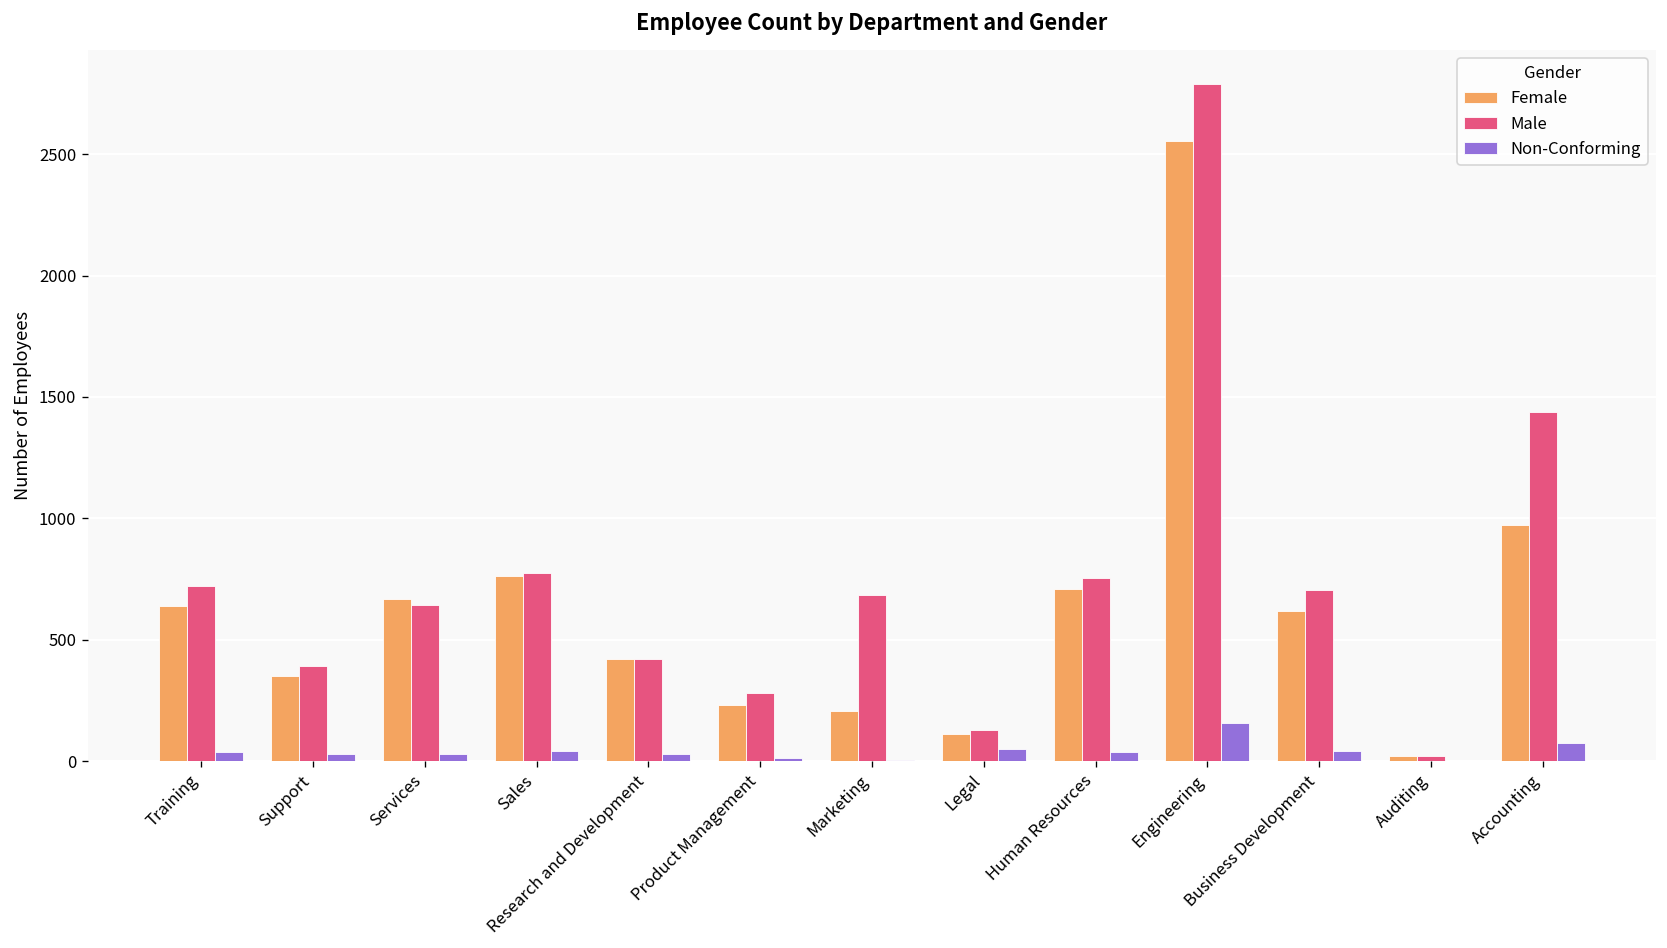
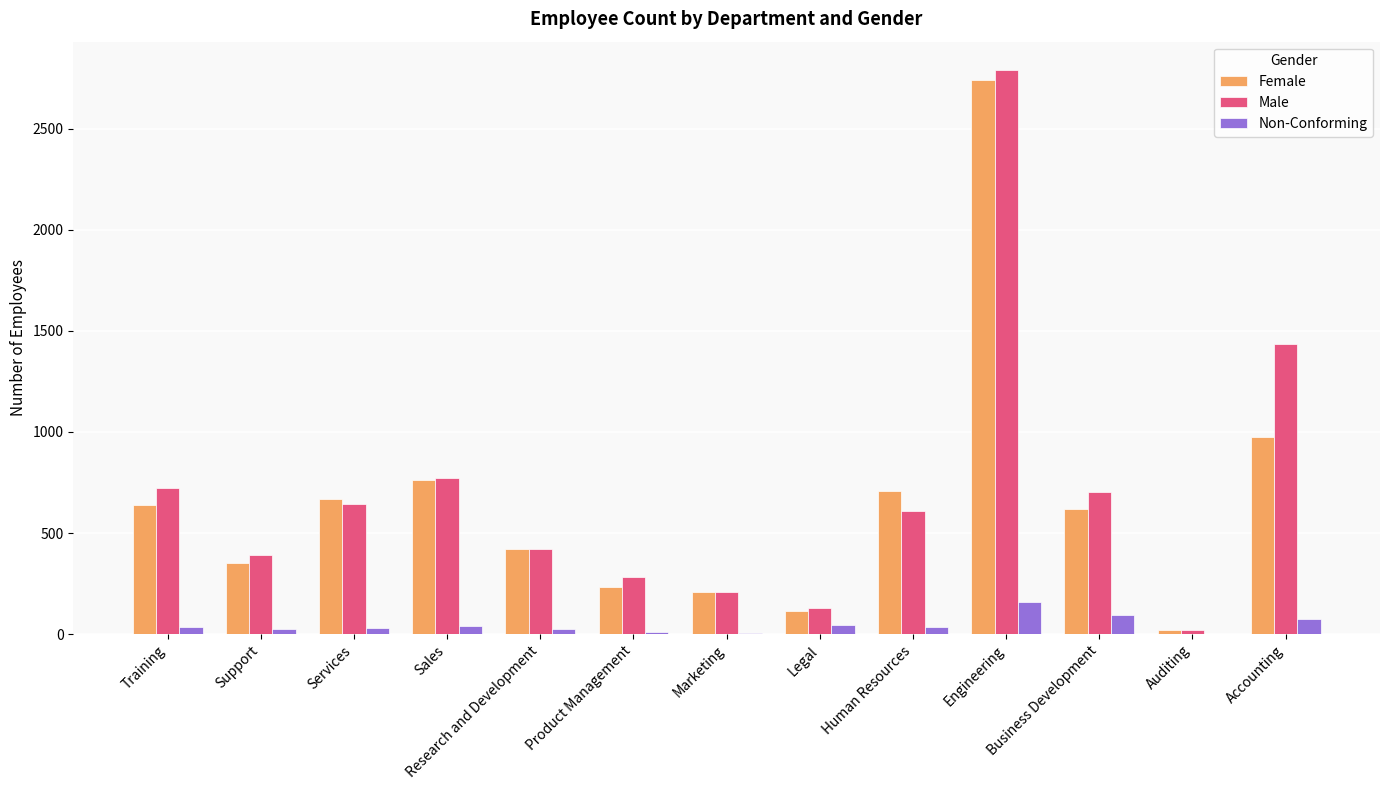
Male, Marketing: 680 -> 210
Male, Human Resources: 750 -> 610
Female, Engineering: 2550 -> 2740
Non-Conforming, Business Development: 40 -> 90
